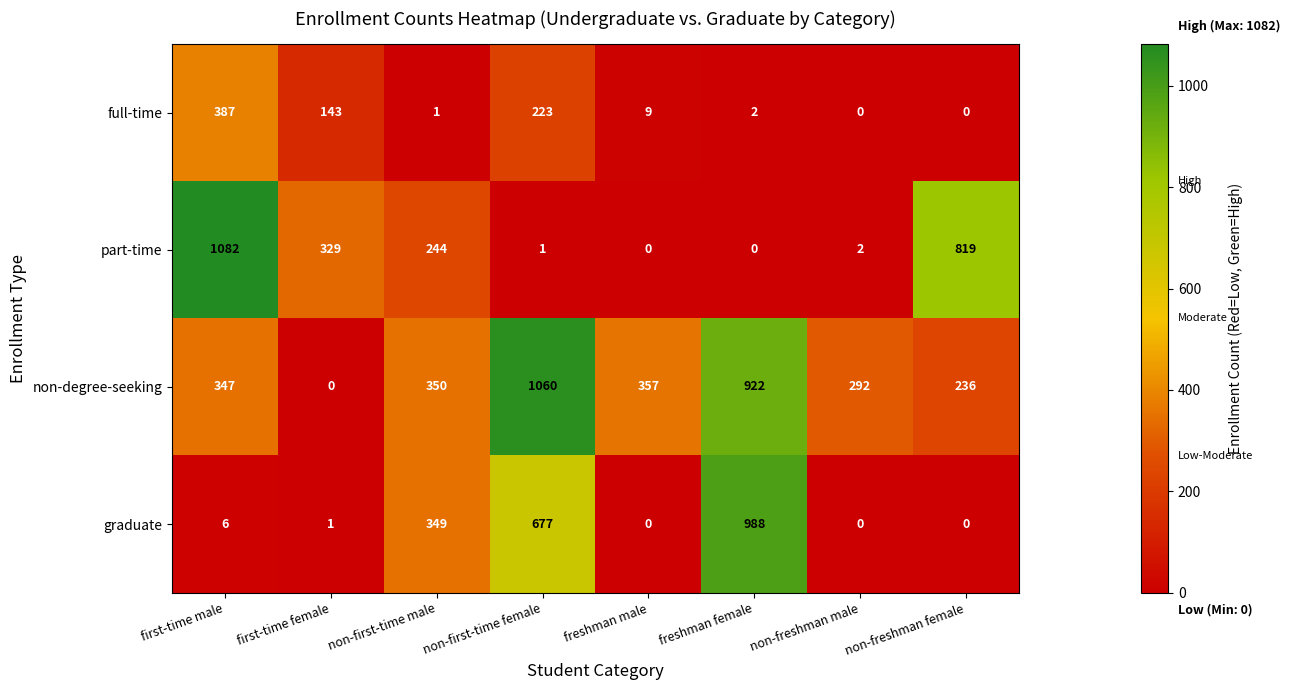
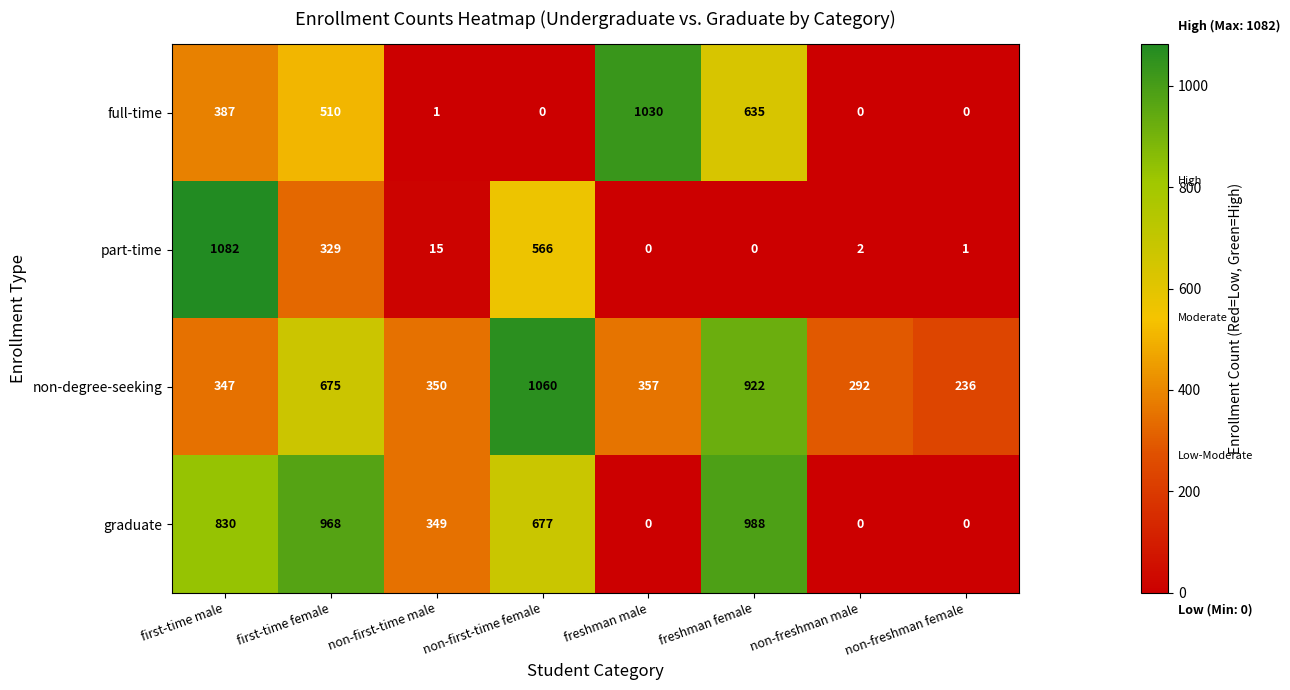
full-time, first-time female: 143 -> 510
full-time, non-first-time female: 223 -> 0
full-time, freshman male: 9 -> 1030
full-time, freshman female: 2 -> 635
part-time, non-first-time male: 244 -> 15
part-time, non-first-time female: 1 -> 566
part-time, non-freshman female: 819 -> 1
non-degree-seeking, first-time female: 0 -> 675
graduate, first-time male: 6 -> 830
graduate, first-time female: 1 -> 968
